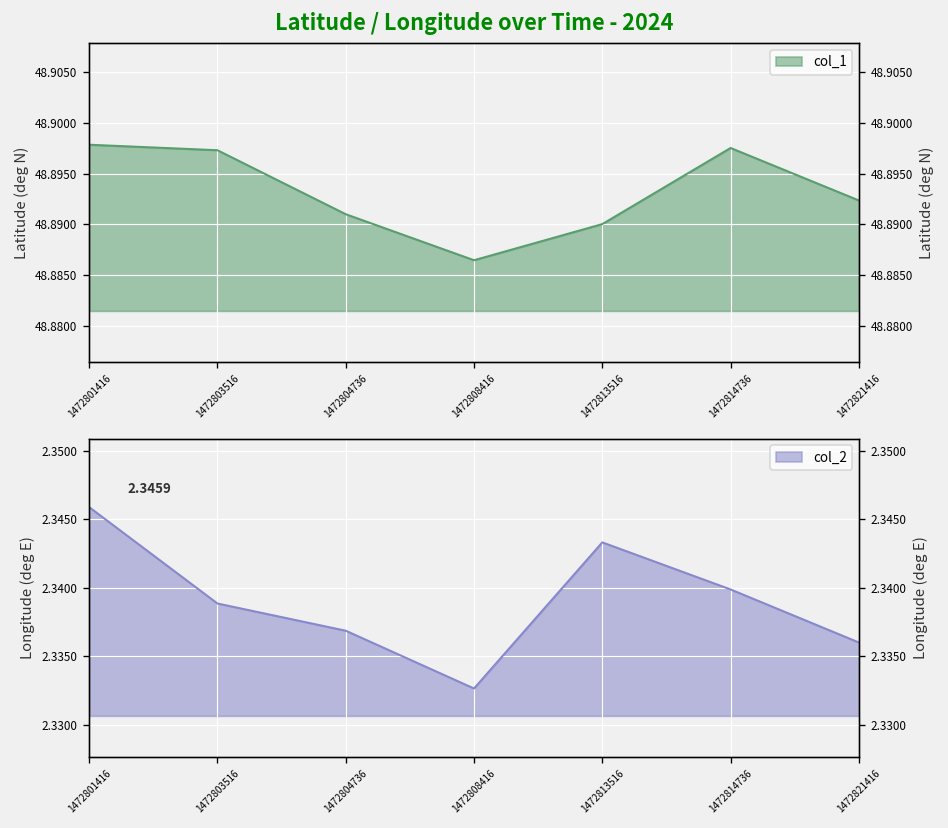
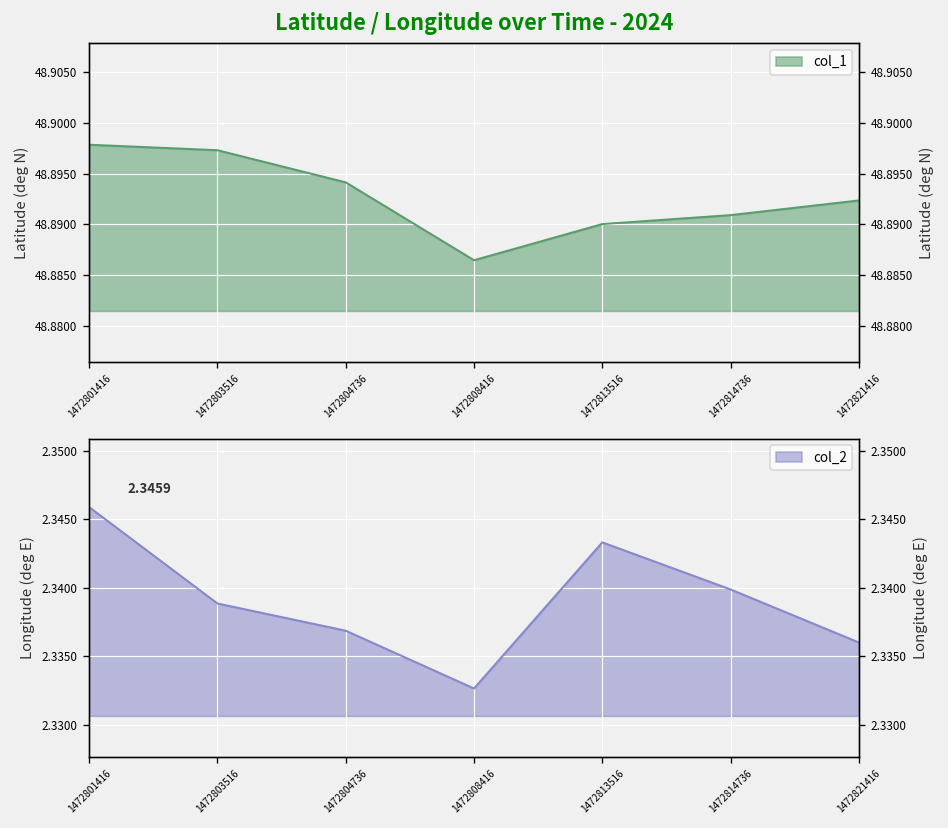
Latitude / Longitude over Time - 2024, 1472804736: 48.891 -> 48.894
Latitude / Longitude over Time - 2024, 1472814736: 48.898 -> 48.891
